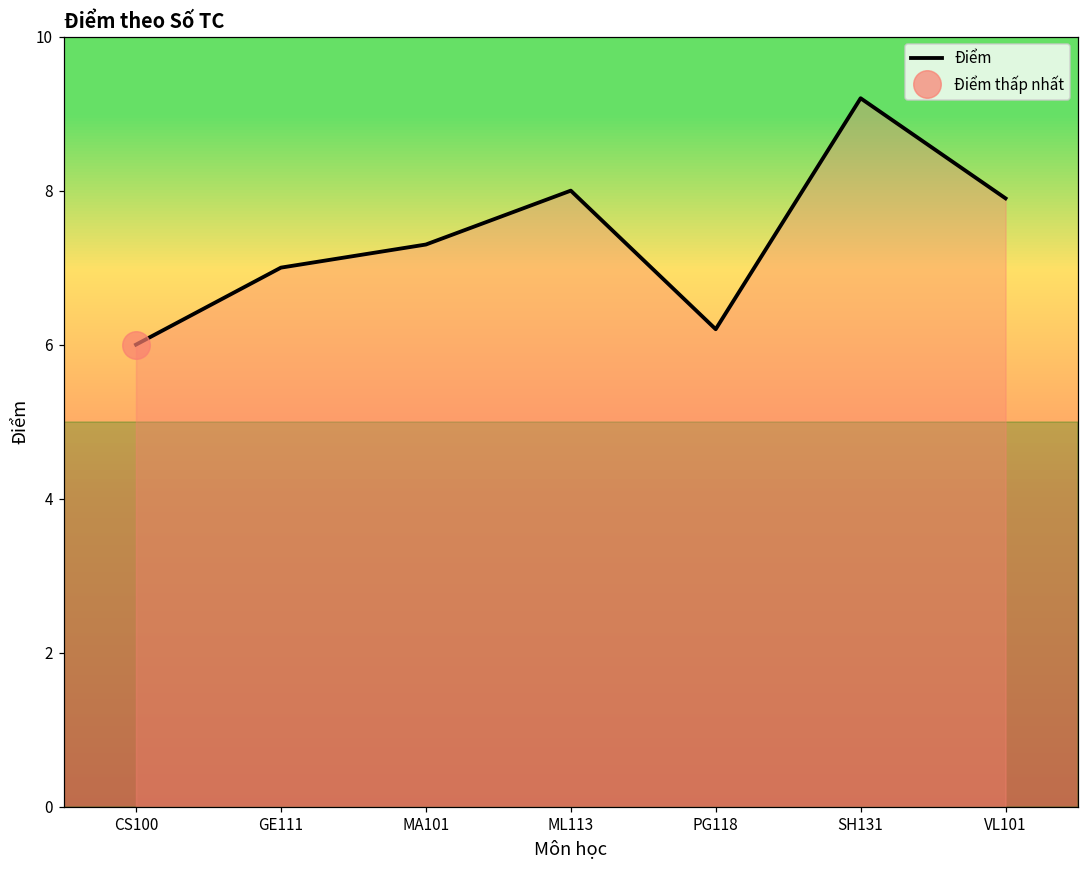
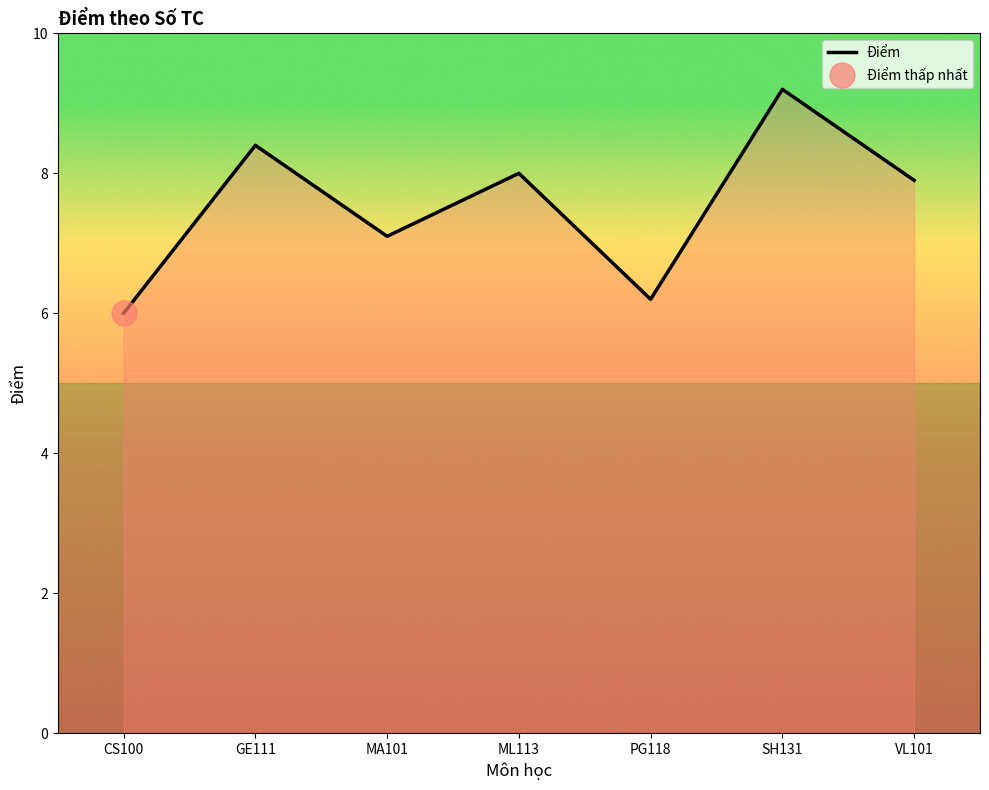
Điểm, GE111: 7.0 -> 8.4
Điểm, MA101: 7.3 -> 7.1
